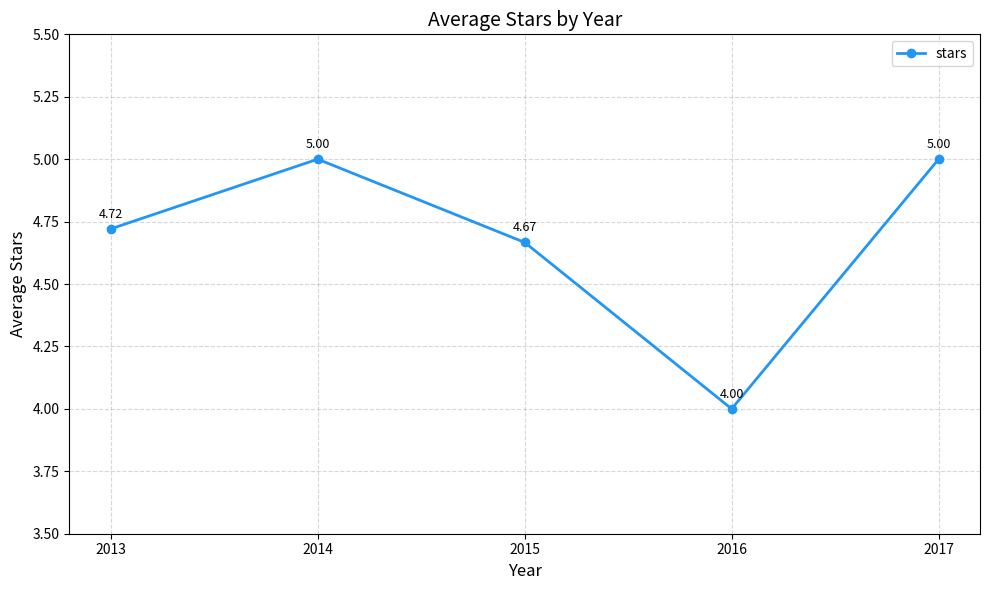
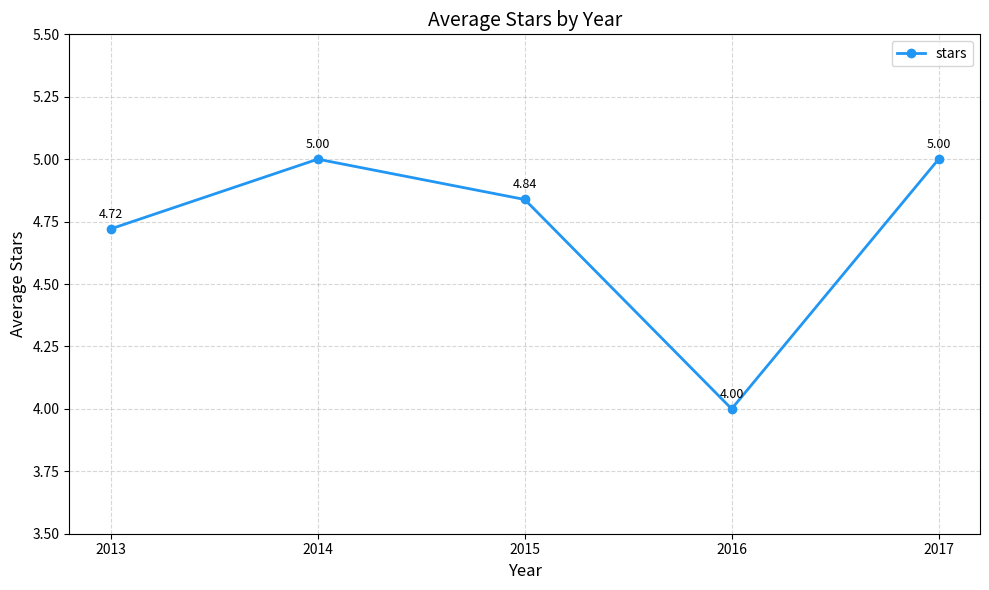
2015: 4.67 -> 4.84
